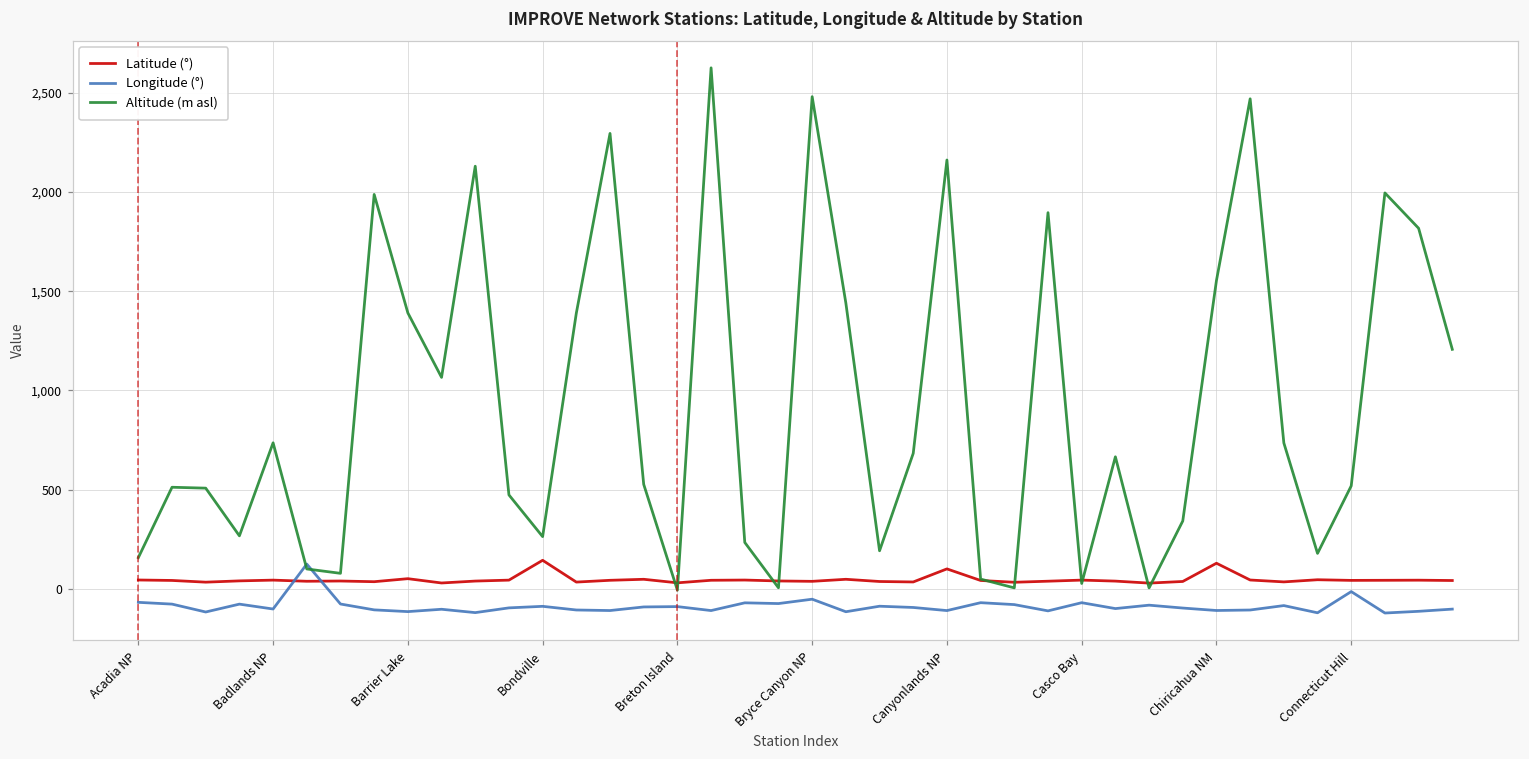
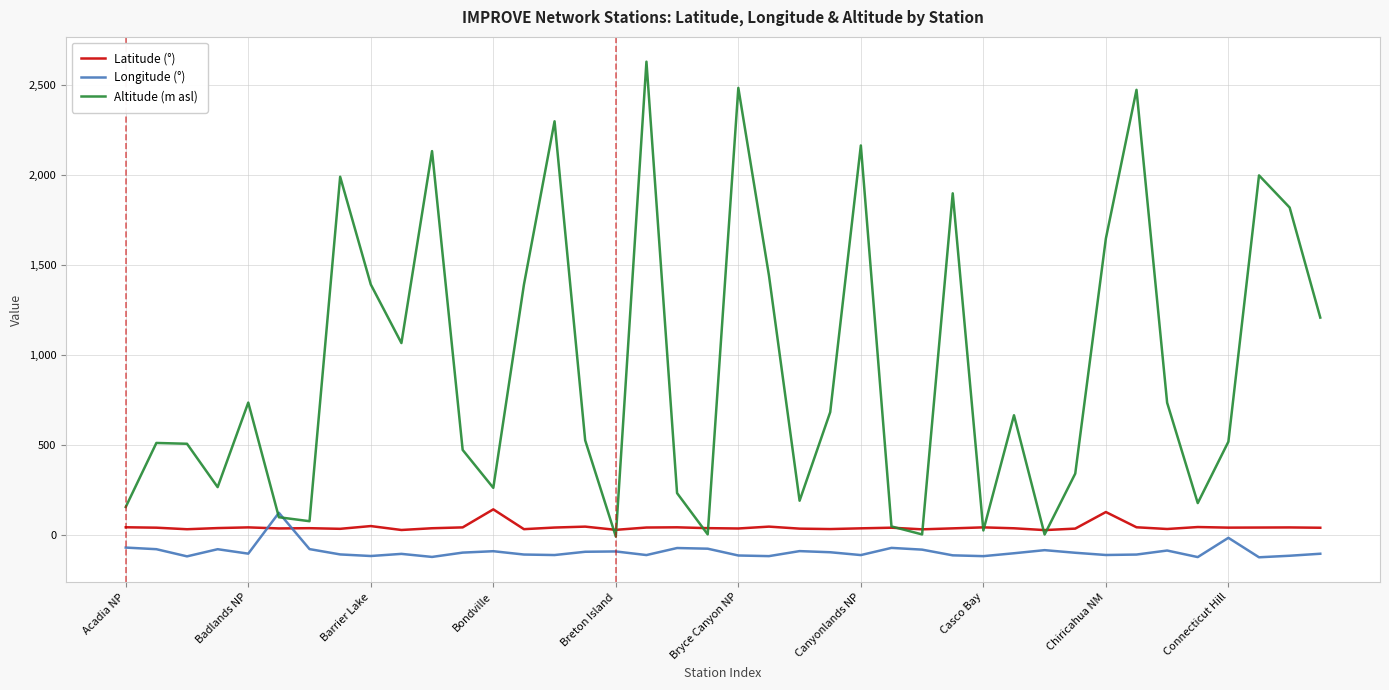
Longitude (°), Bryce Canyon NP: -50 -> -110
Latitude (°), Canyonlands NP: 100 -> 40
Longitude (°), Casco Bay: -70 -> -120
Altitude (m asl), Chiricahua NM: 1,550 -> 1,650
